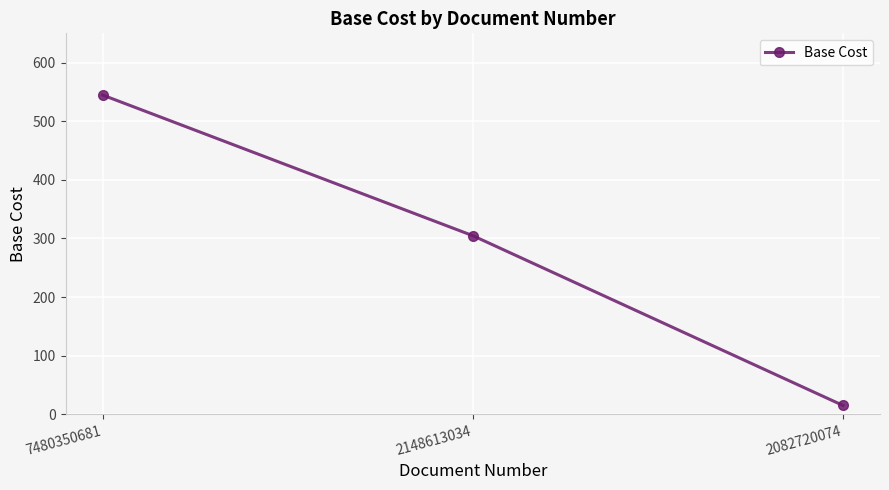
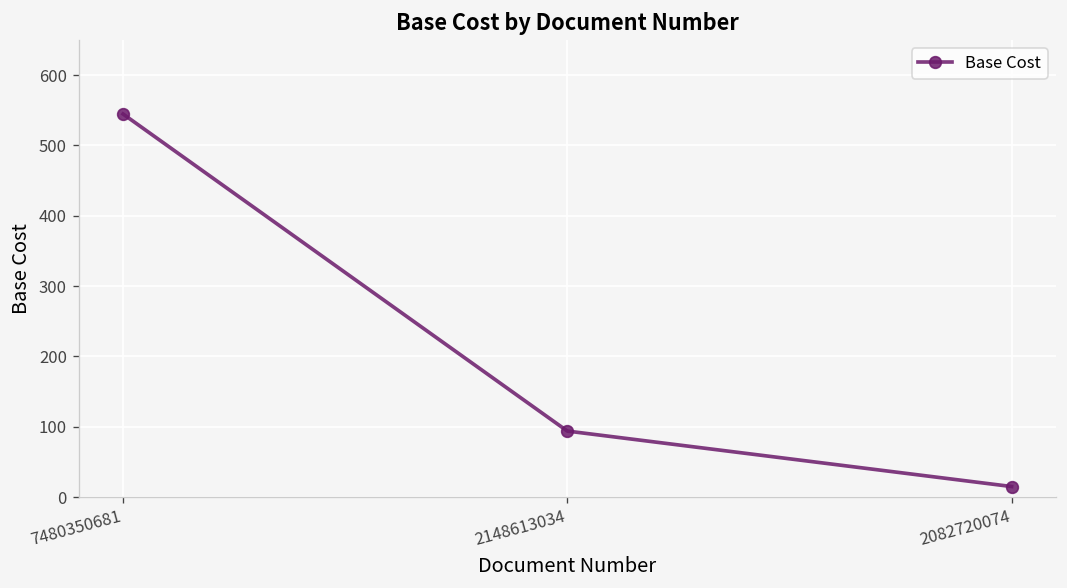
2148613034: 300 -> 90
